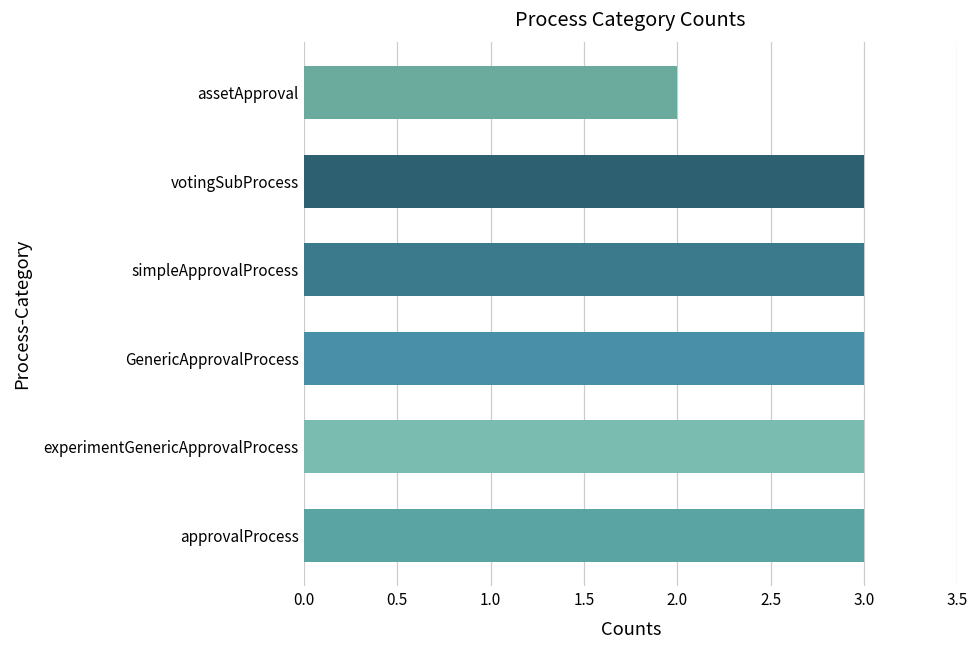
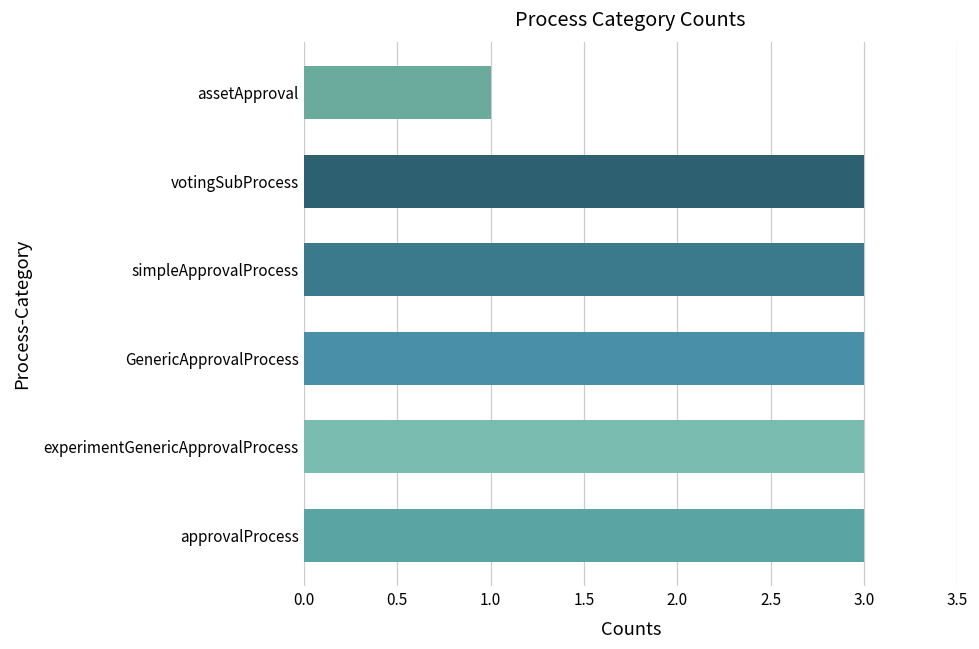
assetApproval: 2 -> 1
